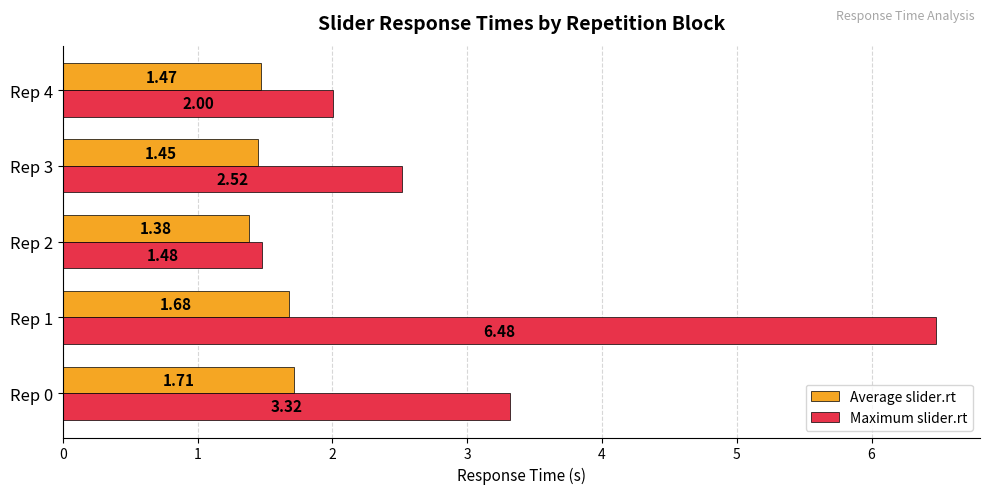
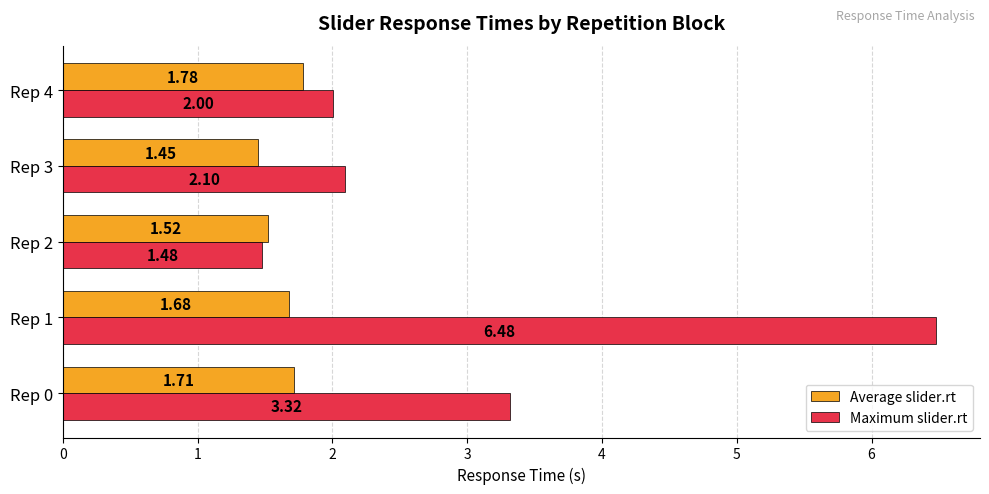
Average slider.rt, Rep 4: 1.47 -> 1.78
Maximum slider.rt, Rep 3: 2.52 -> 2.10
Average slider.rt, Rep 2: 1.38 -> 1.52
